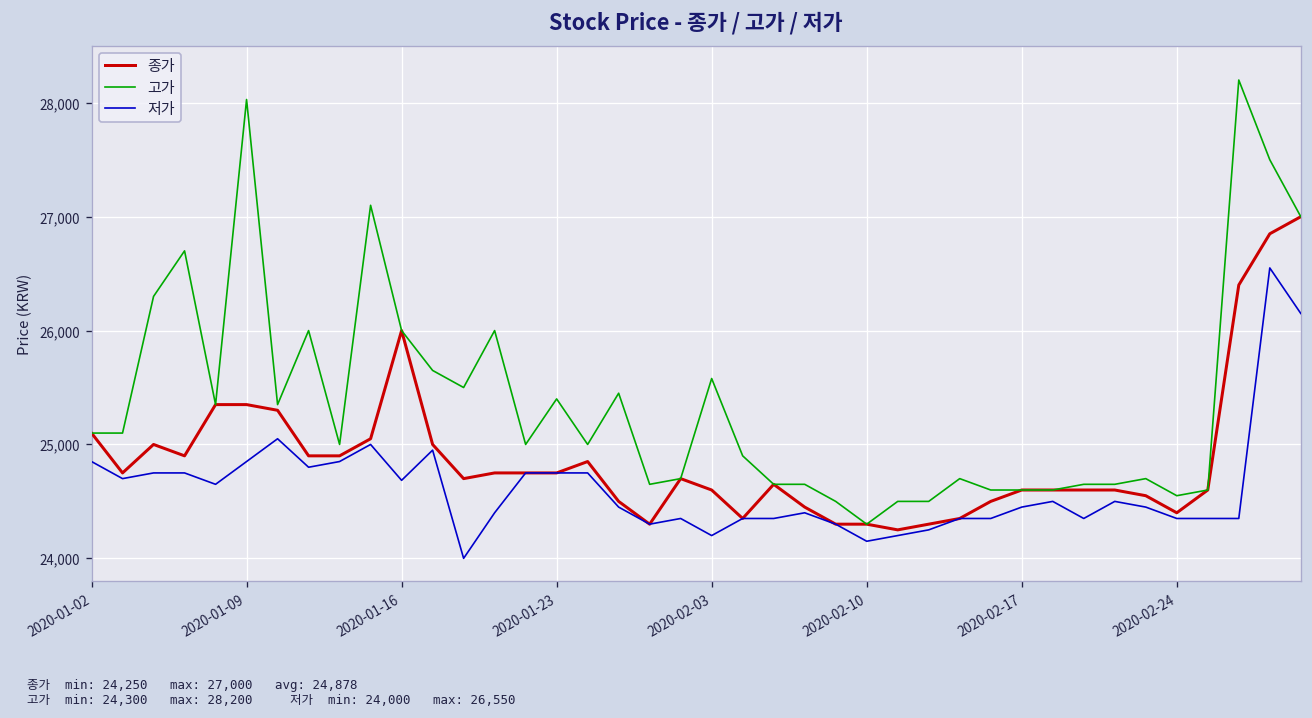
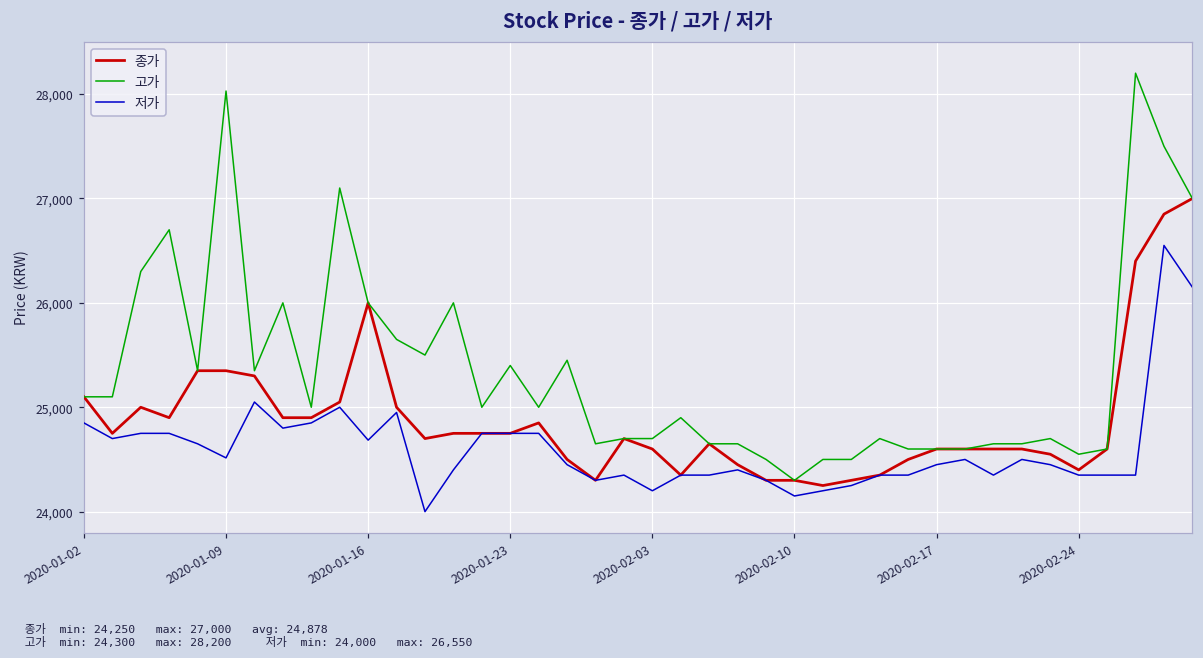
저가, 2020-01-09: 24,900 -> 24,500
고가, 2020-02-03: 25,600 -> 24,700
